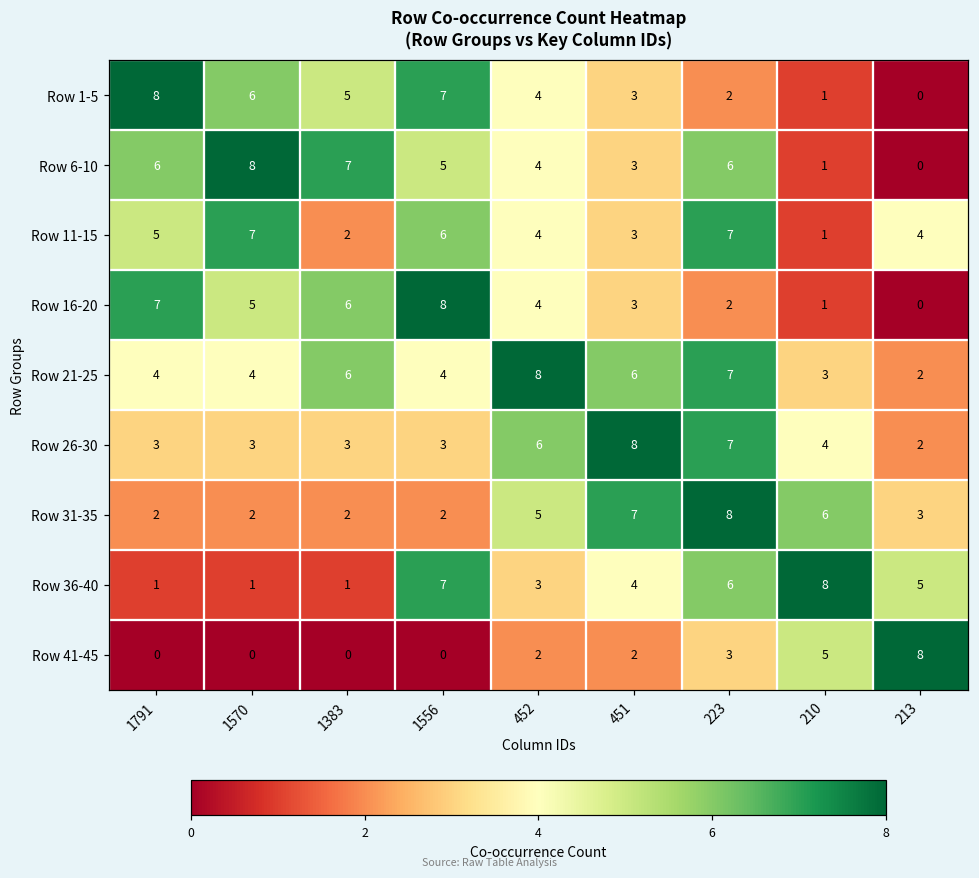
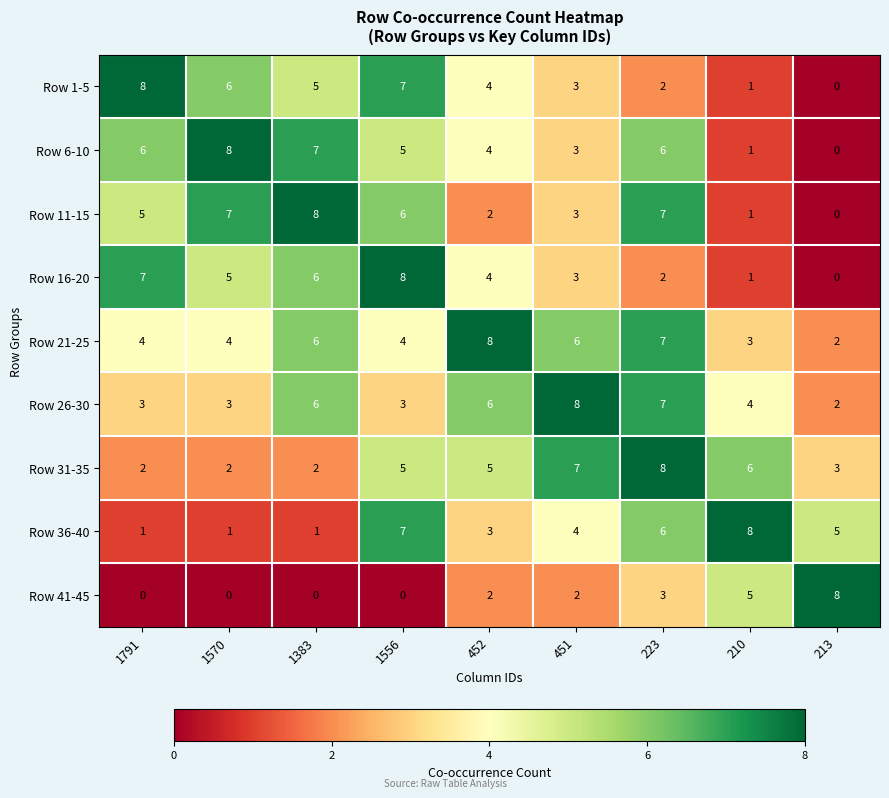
Row 11-15, 1383: 2 -> 8
Row 11-15, 452: 4 -> 2
Row 11-15, 213: 4 -> 0
Row 26-30, 1383: 3 -> 6
Row 31-35, 1556: 2 -> 5
